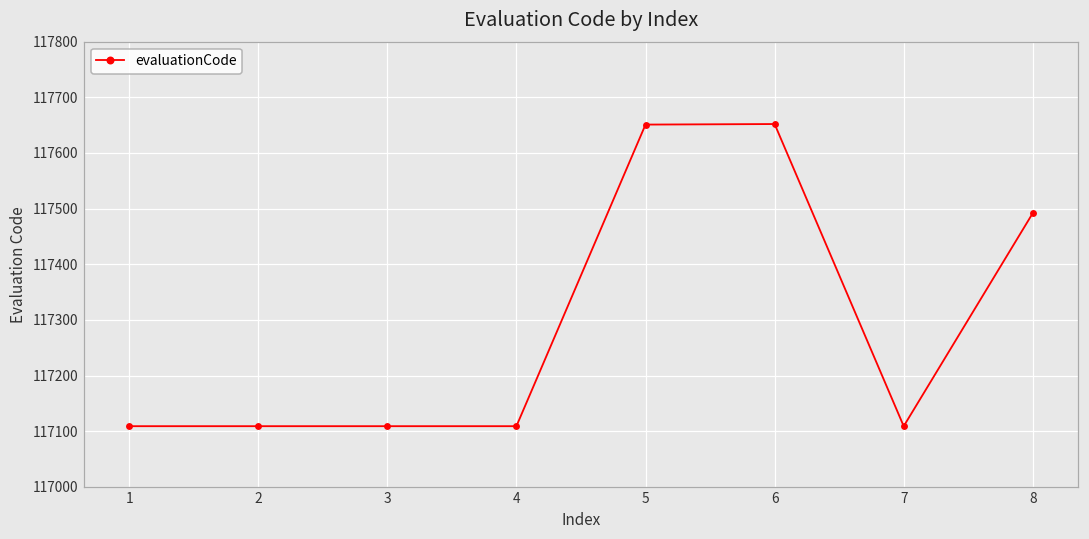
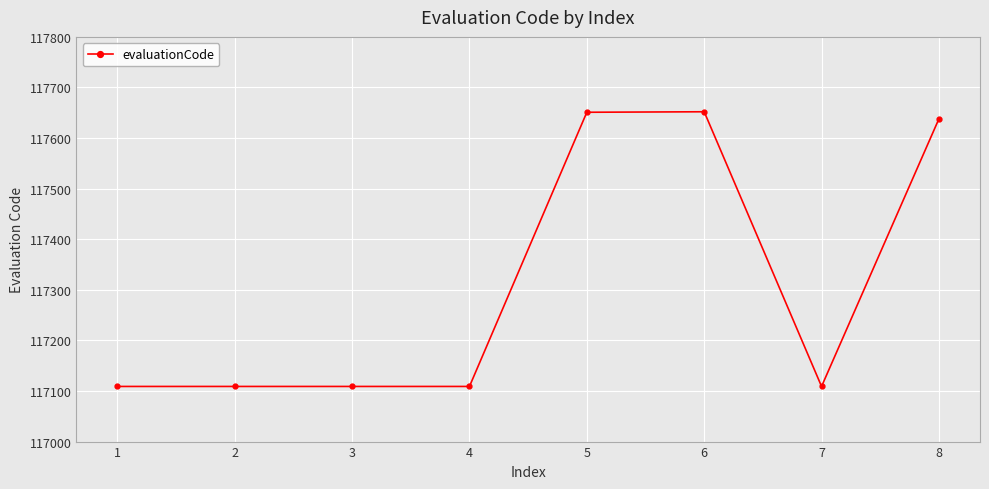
8: 117490 -> 117640
